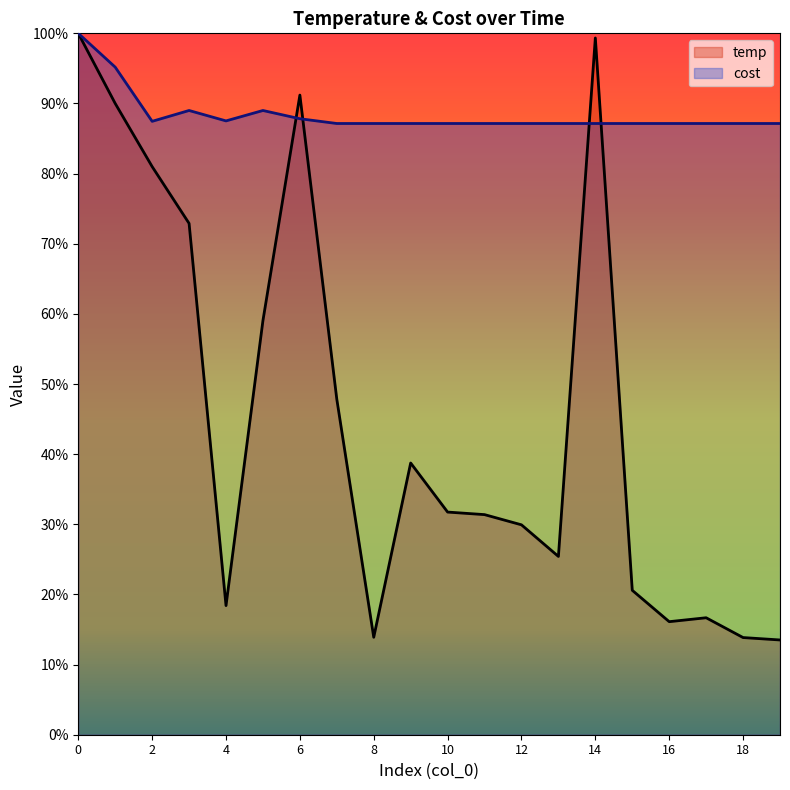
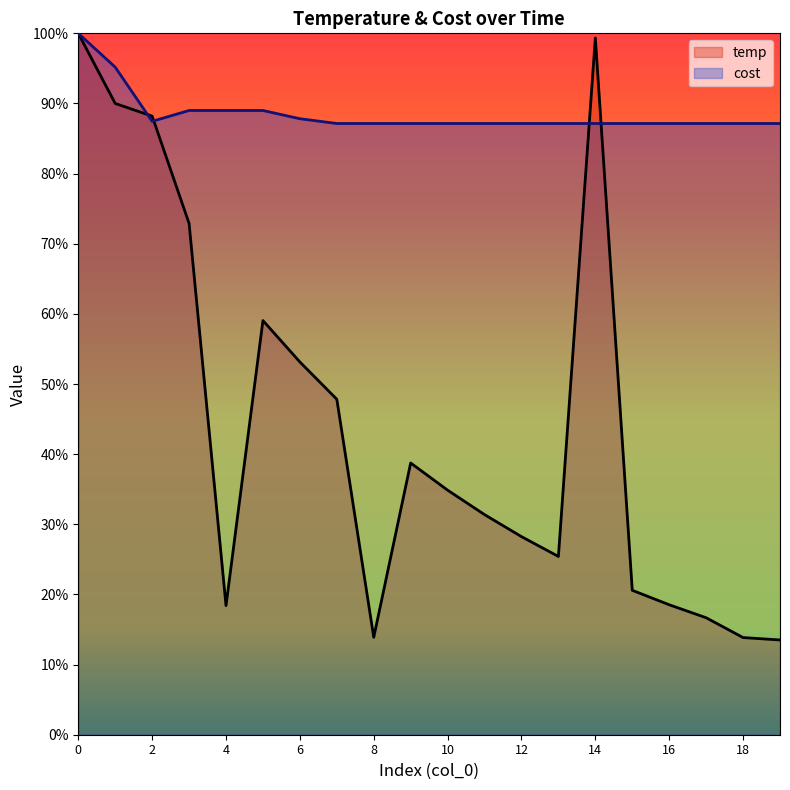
temp, 2: 81% -> 88%
cost, 4: 88% -> 89%
temp, 6: 91% -> 53%
temp, 10: 32% -> 35%
temp, 12: 30% -> 28%
temp, 16: 16% -> 19%
